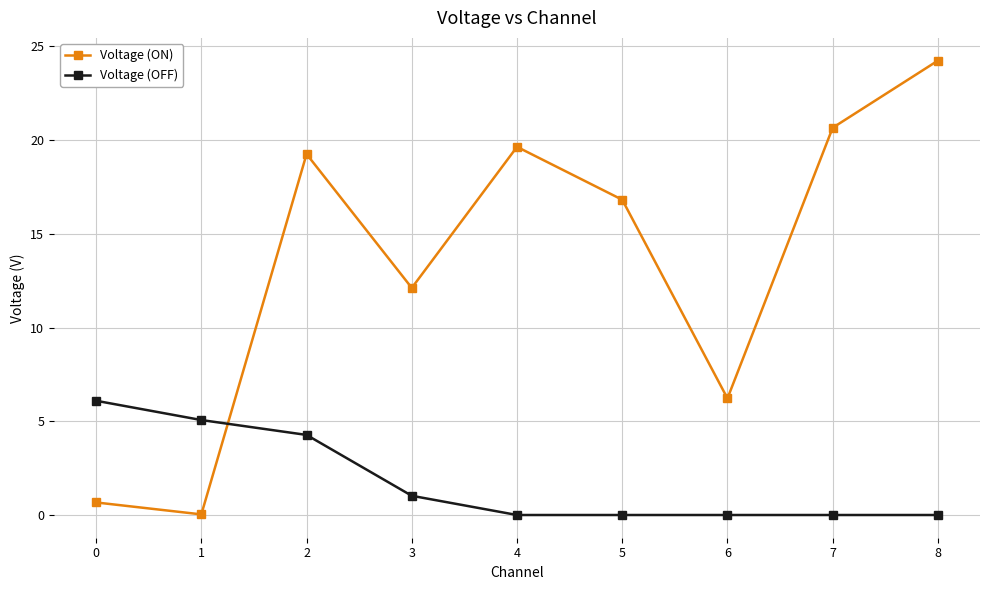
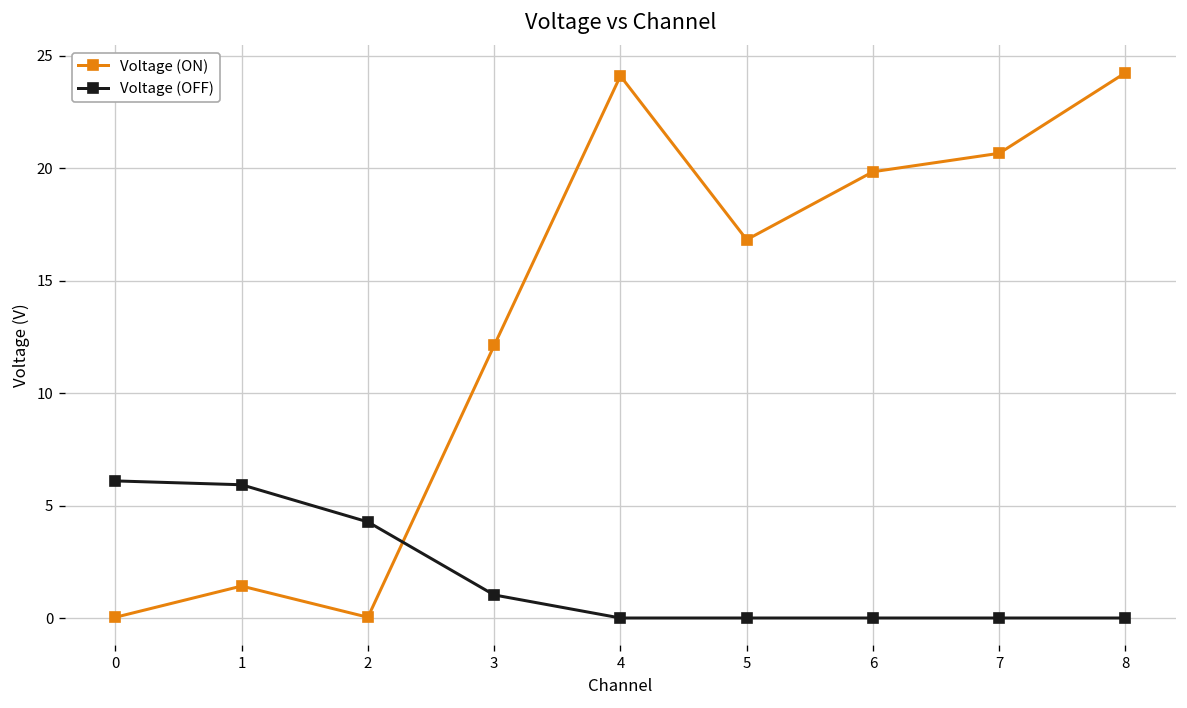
Voltage (ON), 0: 0.7 -> 0.0
Voltage (ON), 1: 0.0 -> 1.4
Voltage (OFF), 1: 5.1 -> 5.9
Voltage (ON), 2: 19.3 -> 0.0
Voltage (ON), 4: 19.6 -> 24.1
Voltage (ON), 6: 6.2 -> 19.8
